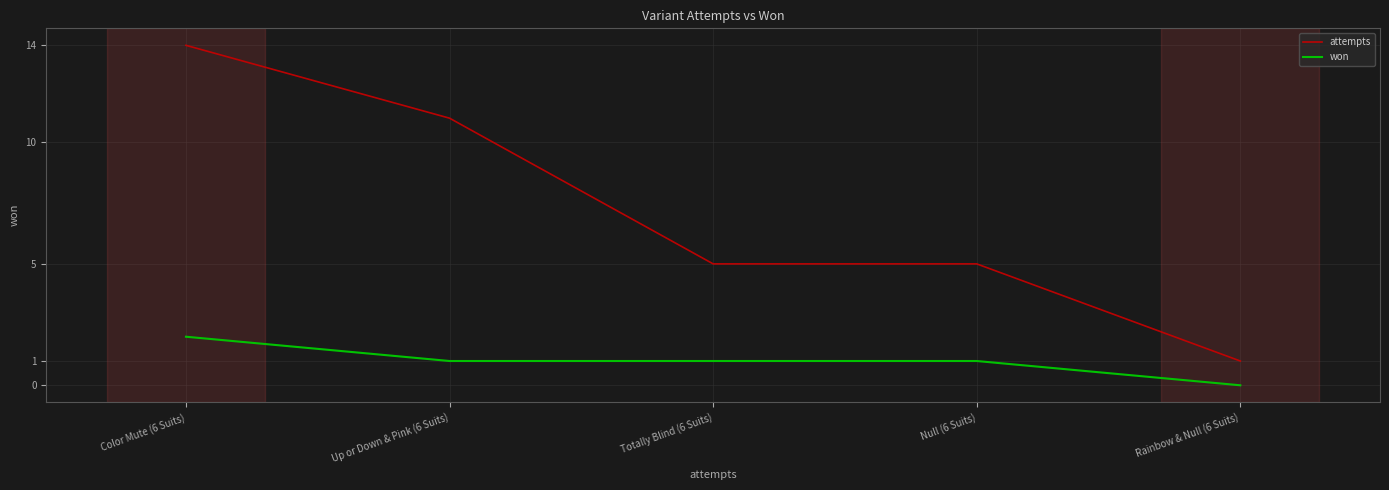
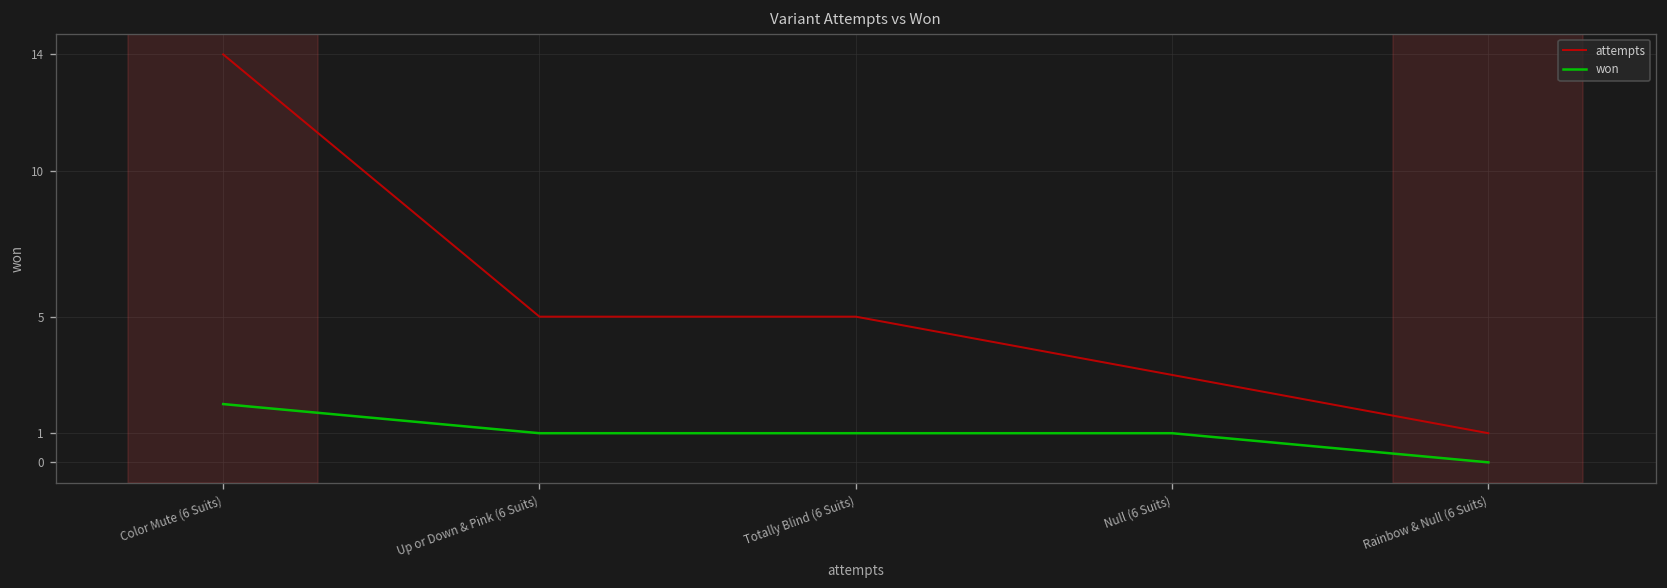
attempts, Up or Down & Pink (6 Suits): 11 -> 5
attempts, Null (6 Suits): 5 -> 3
